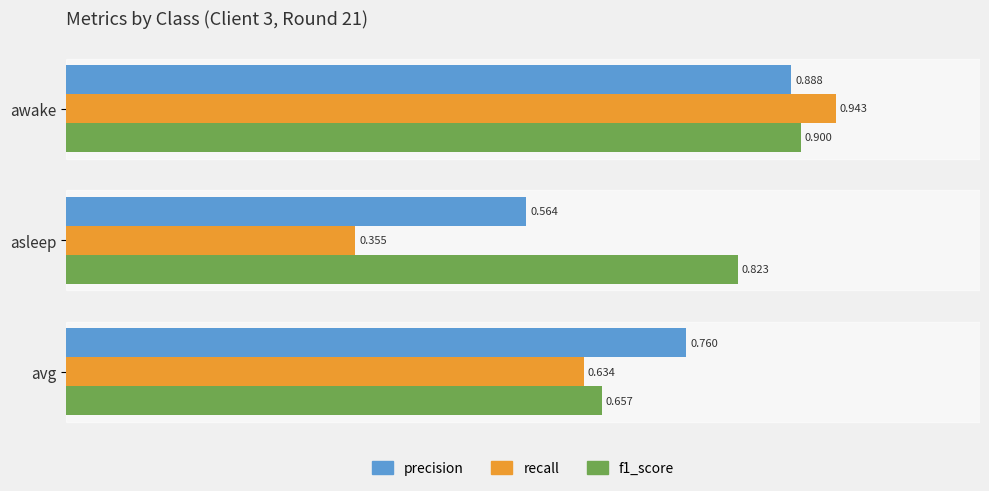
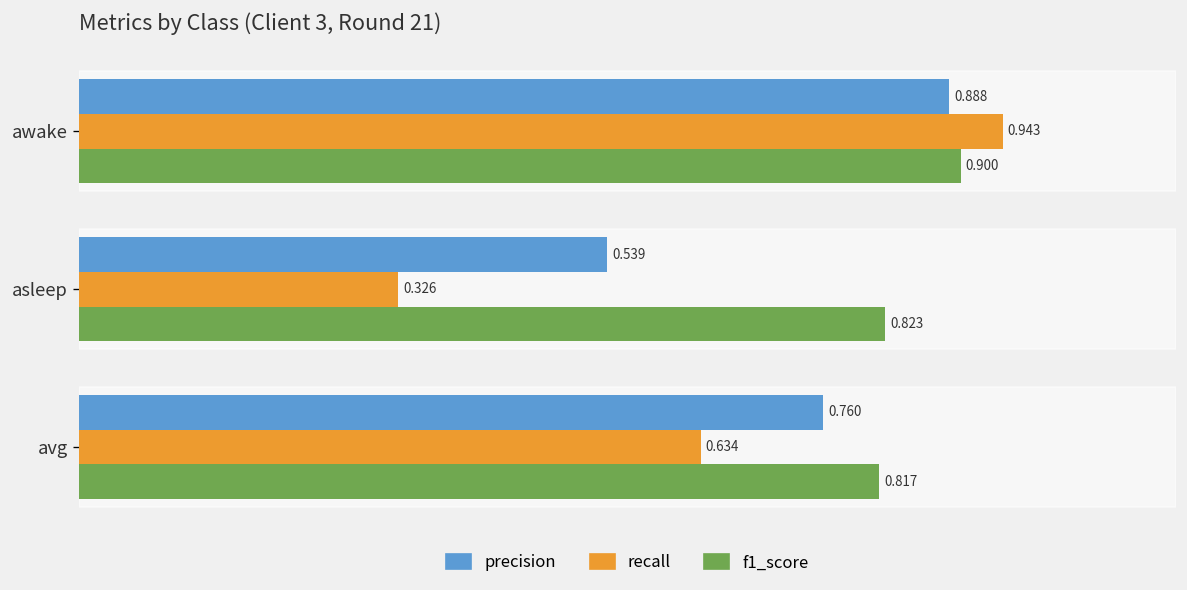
precision, asleep: 0.564 -> 0.539
recall, asleep: 0.355 -> 0.326
f1_score, avg: 0.657 -> 0.817
